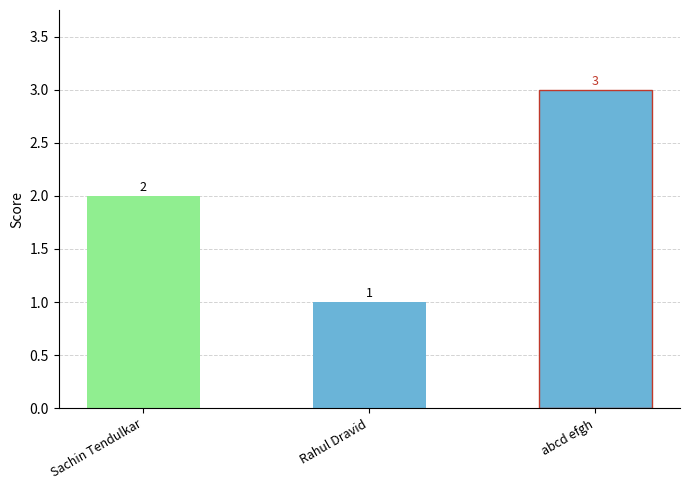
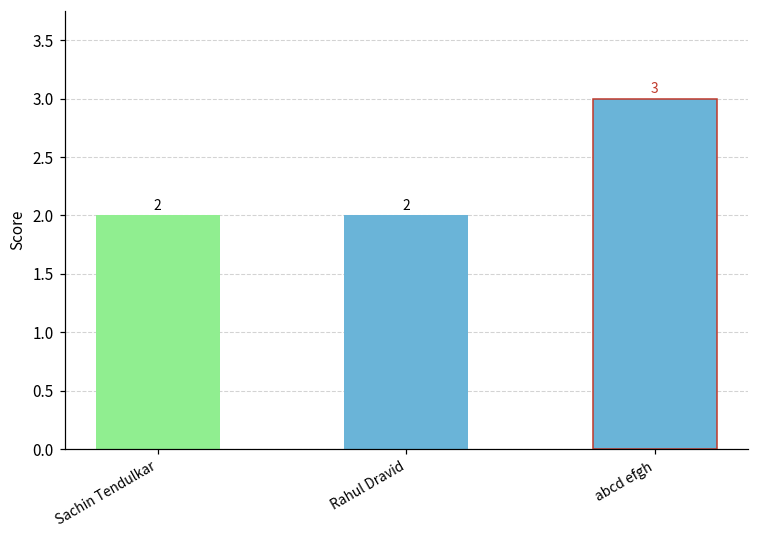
Rahul Dravid: 1 -> 2
